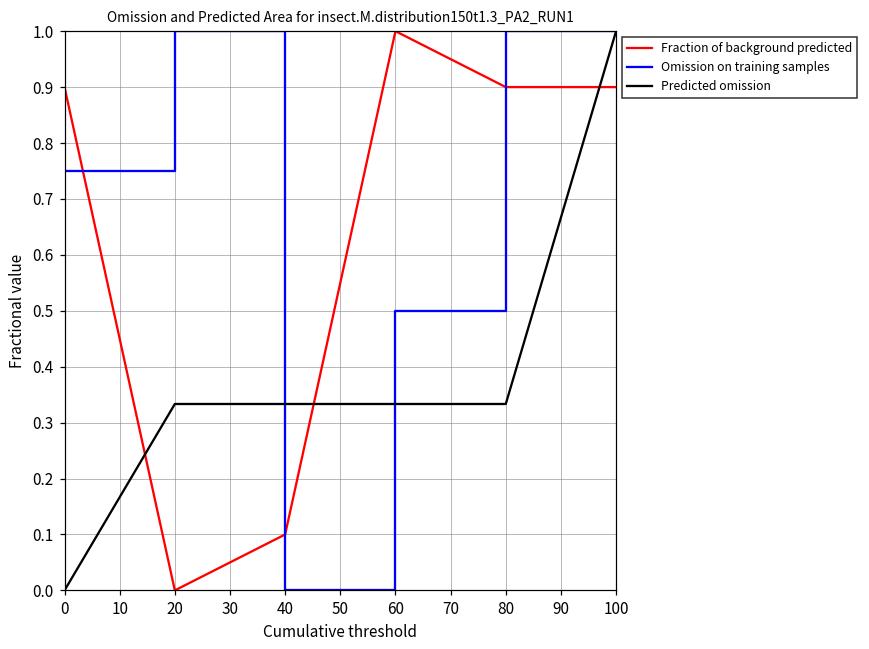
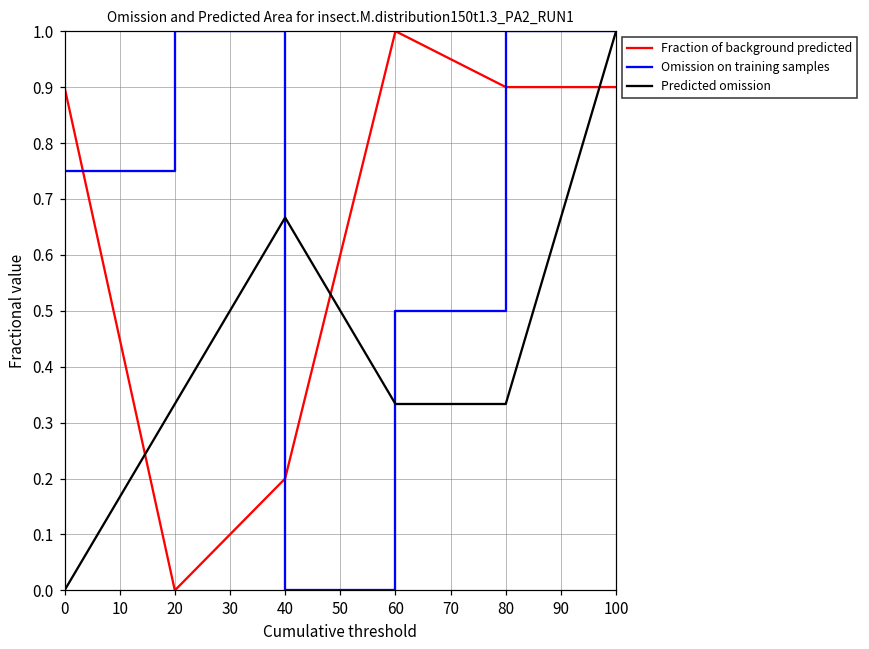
Fraction of background predicted, 40: 0.10 -> 0.20
Predicted omission, 40: 0.33 -> 0.67
